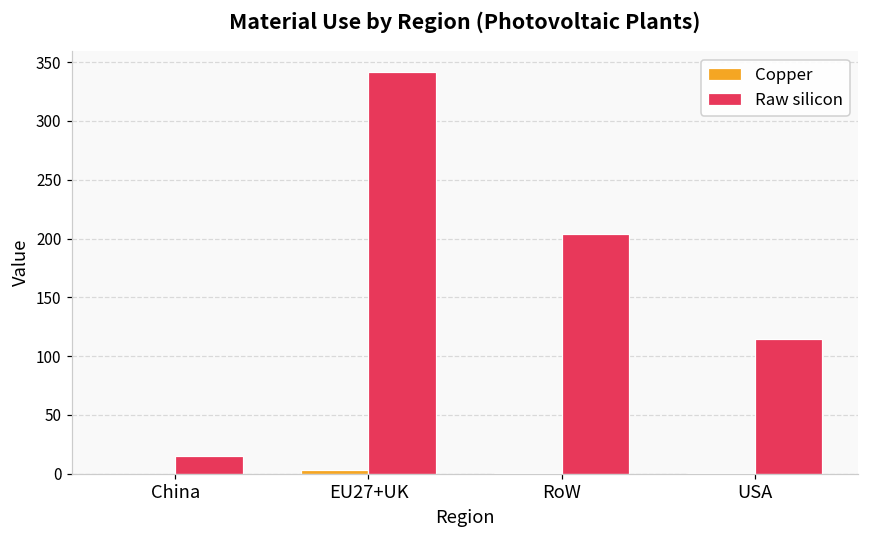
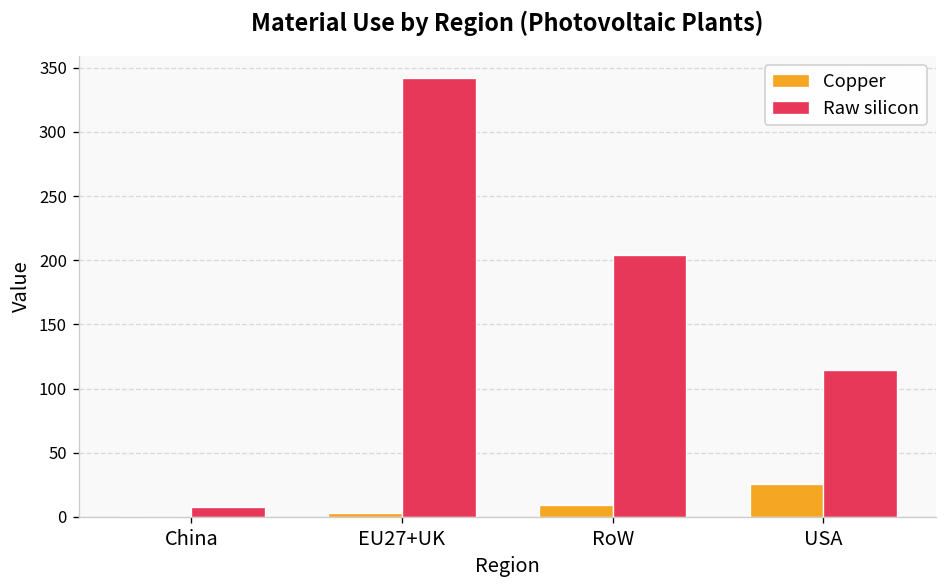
Raw silicon, China: 15 -> 7
Copper, RoW: 1 -> 9
Copper, USA: 1 -> 26
